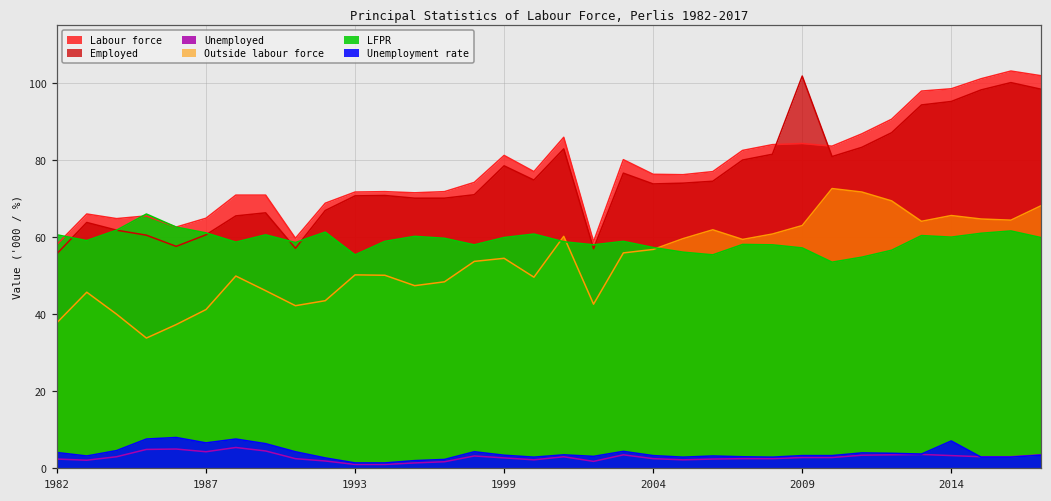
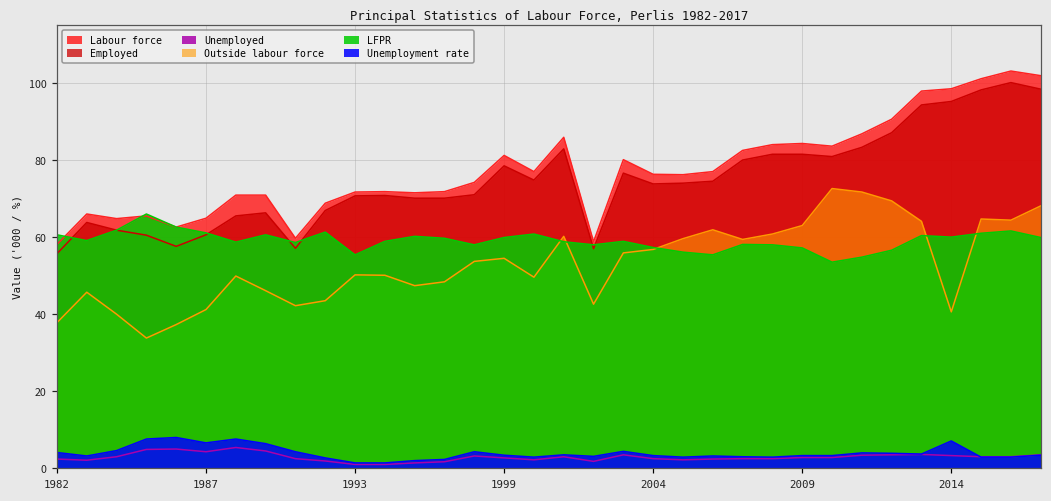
Employed, 2009: 102 -> 82
Outside labour force, 2014: 66 -> 41
